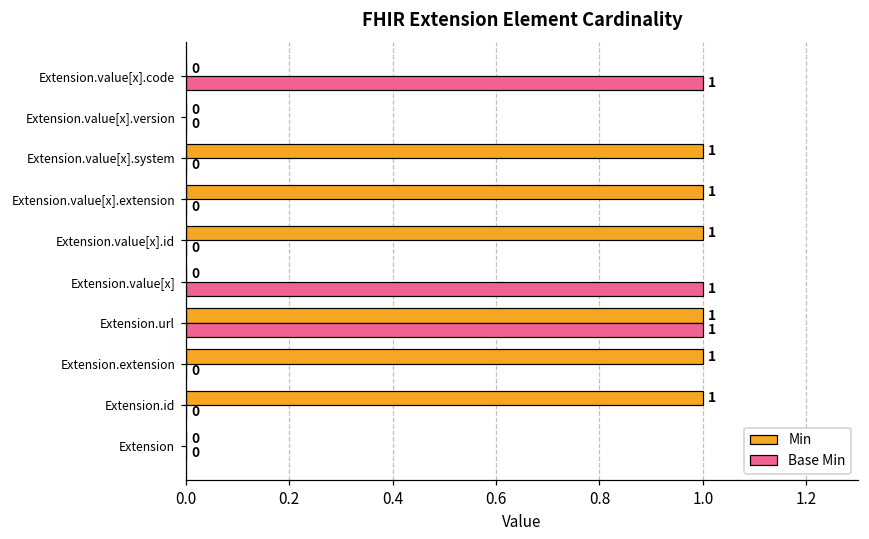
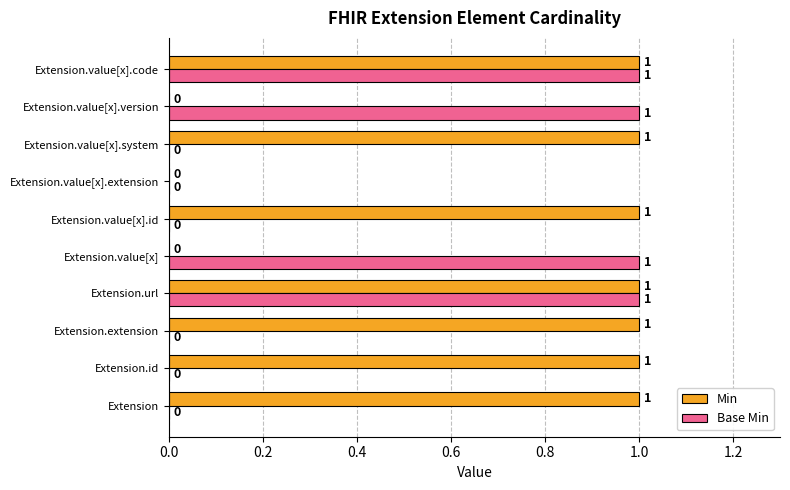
Min, Extension.value[x].code: 0 -> 1
Base Min, Extension.value[x].version: 0 -> 1
Min, Extension.value[x].extension: 1 -> 0
Min, Extension: 0 -> 1
